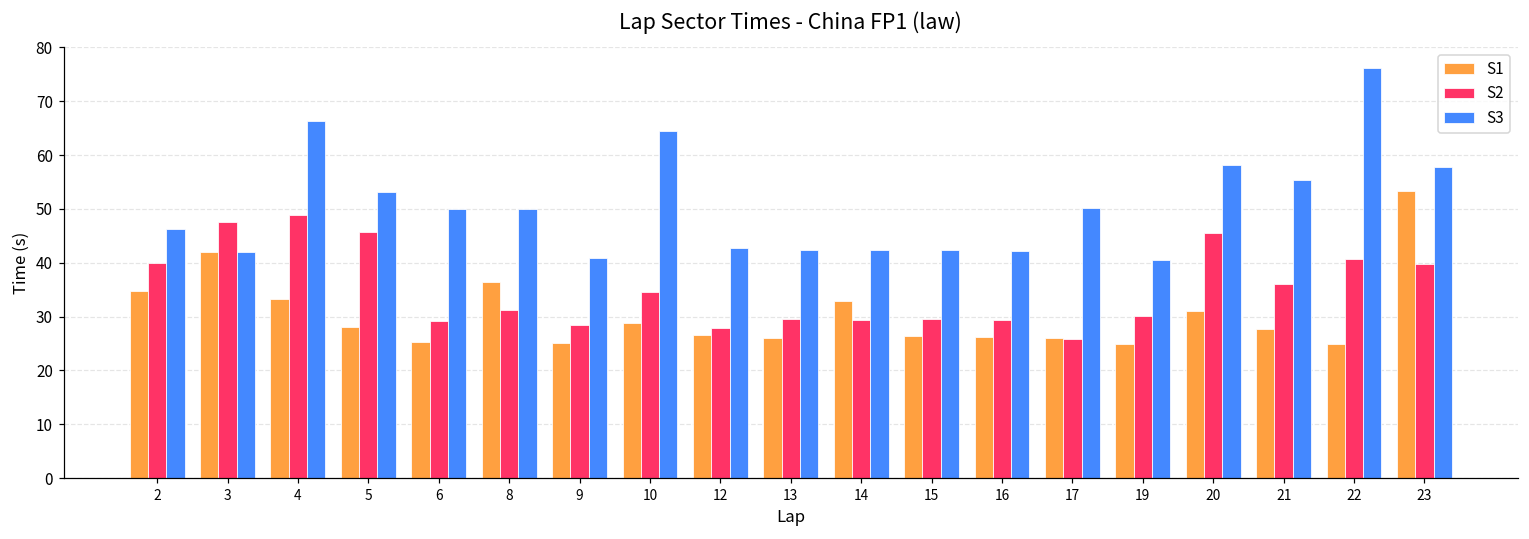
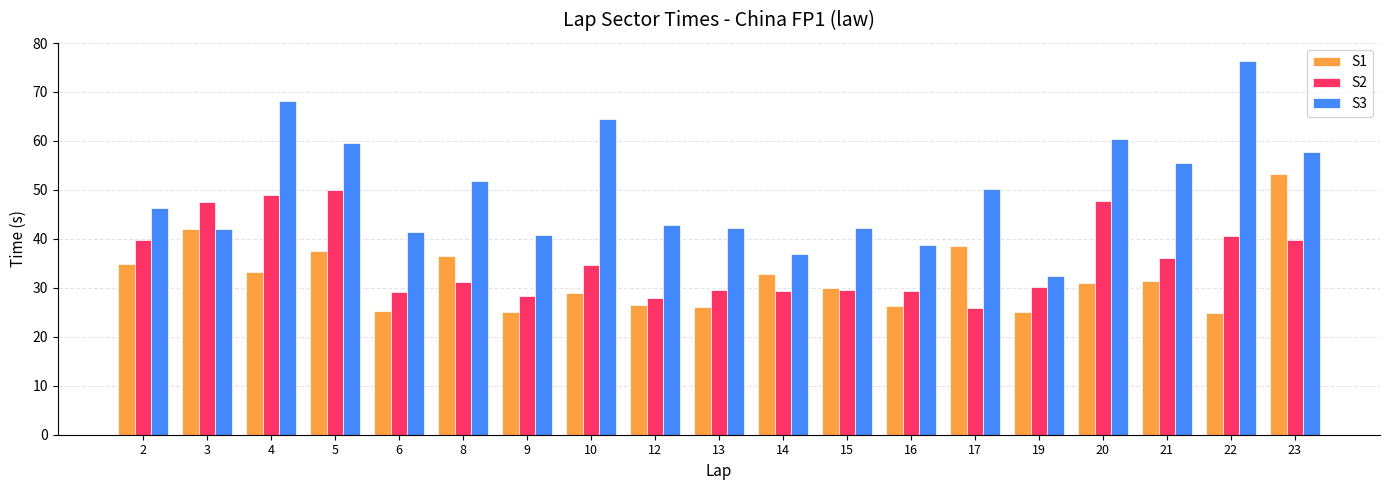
S3, 4: 66 -> 68
S1, 5: 28 -> 38
S2, 5: 46 -> 50
S3, 5: 53 -> 60
S3, 6: 50 -> 41
S3, 8: 50 -> 52
S3, 14: 42 -> 37
S1, 15: 26 -> 30
S3, 16: 42 -> 39
S1, 17: 26 -> 38
S3, 19: 40 -> 32
S2, 20: 46 -> 48
S3, 20: 58 -> 60
S1, 21: 28 -> 31
